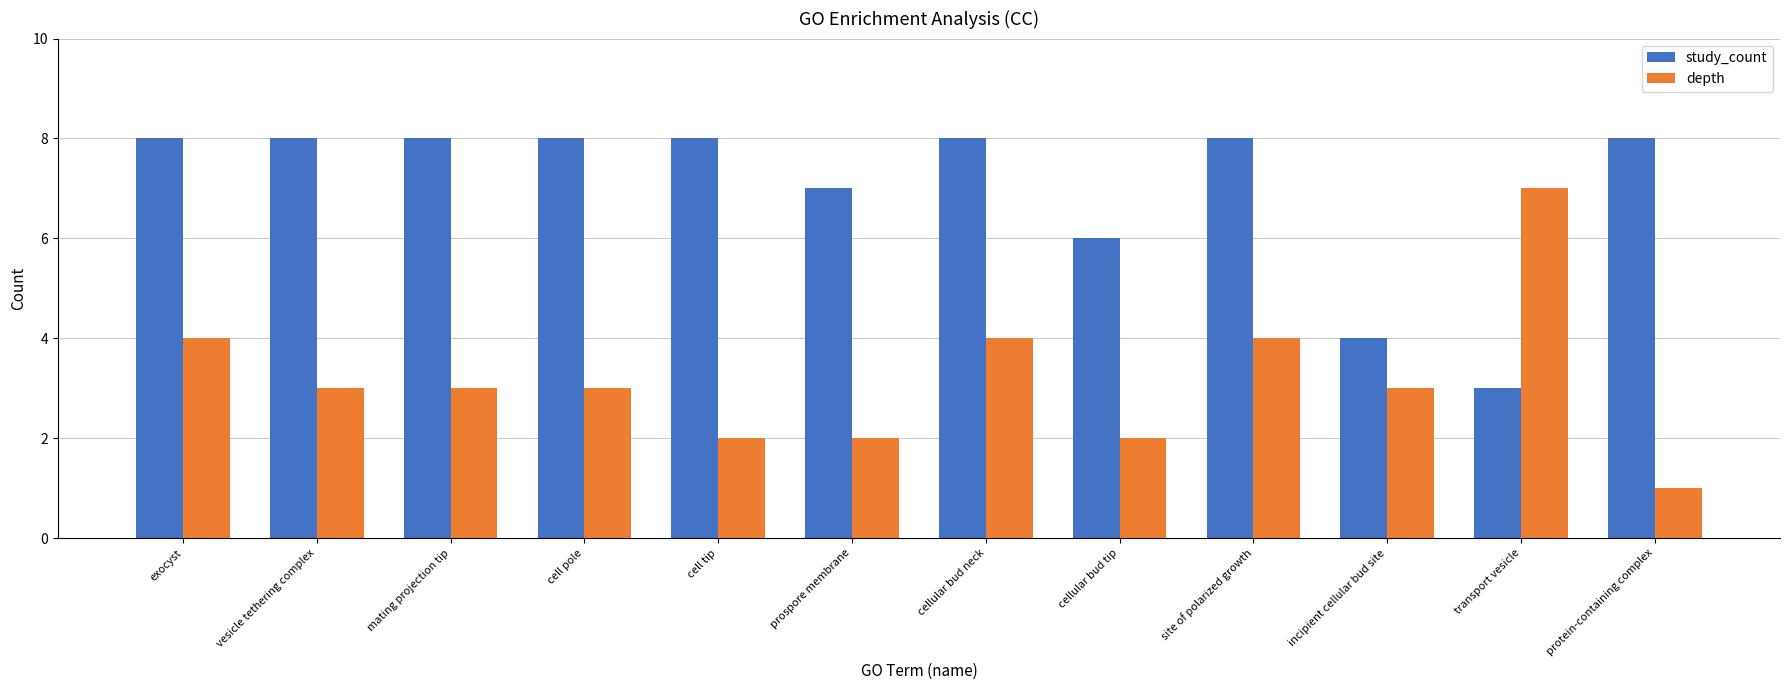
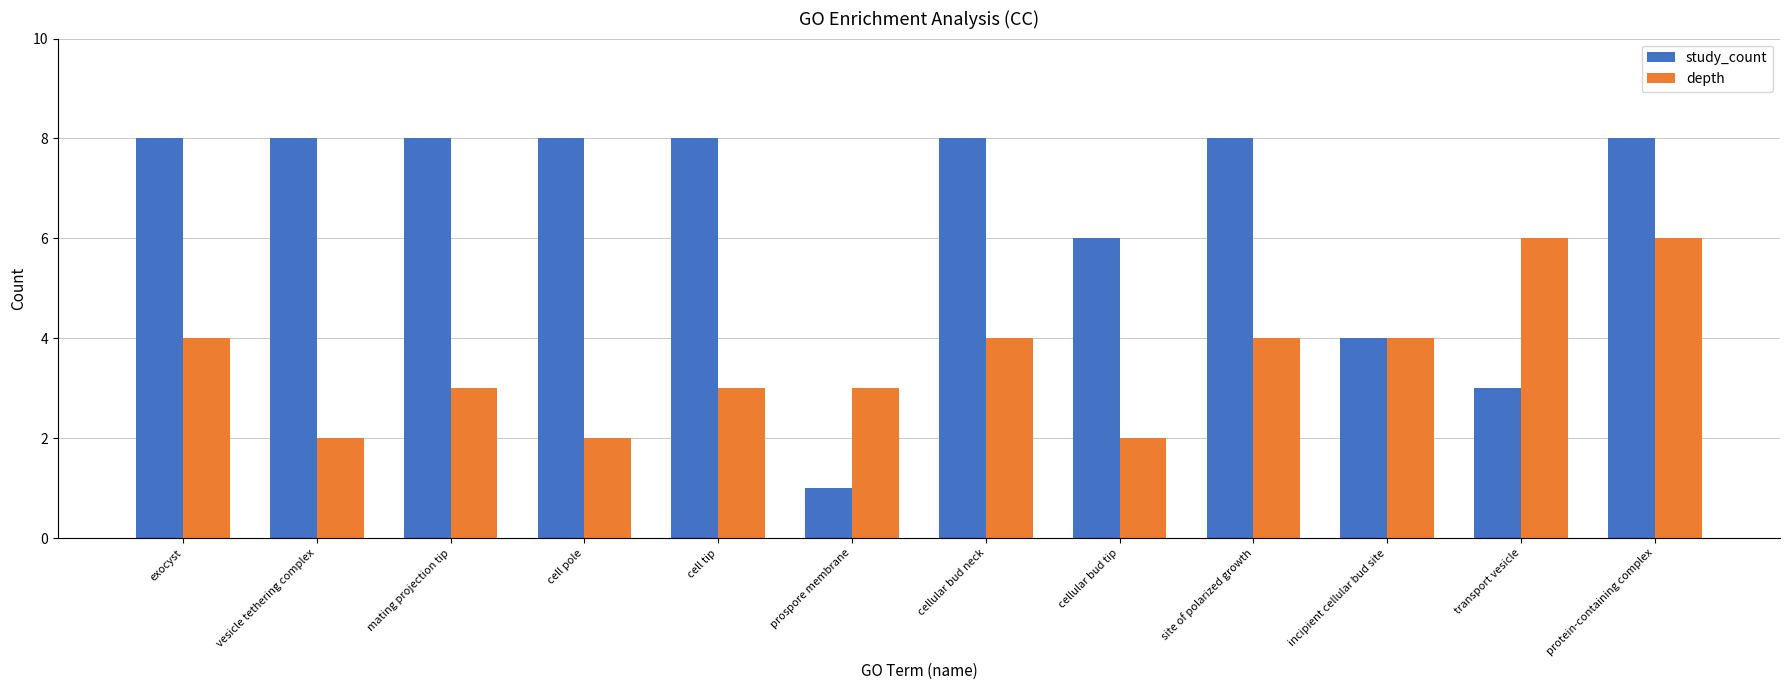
depth, vesicle tethering complex: 3 -> 2
depth, cell pole: 3 -> 2
depth, cell tip: 2 -> 3
study_count, prospore membrane: 7 -> 1
depth, prospore membrane: 2 -> 3
depth, incipient cellular bud site: 3 -> 4
depth, transport vesicle: 7 -> 6
depth, protein-containing complex: 1 -> 6
